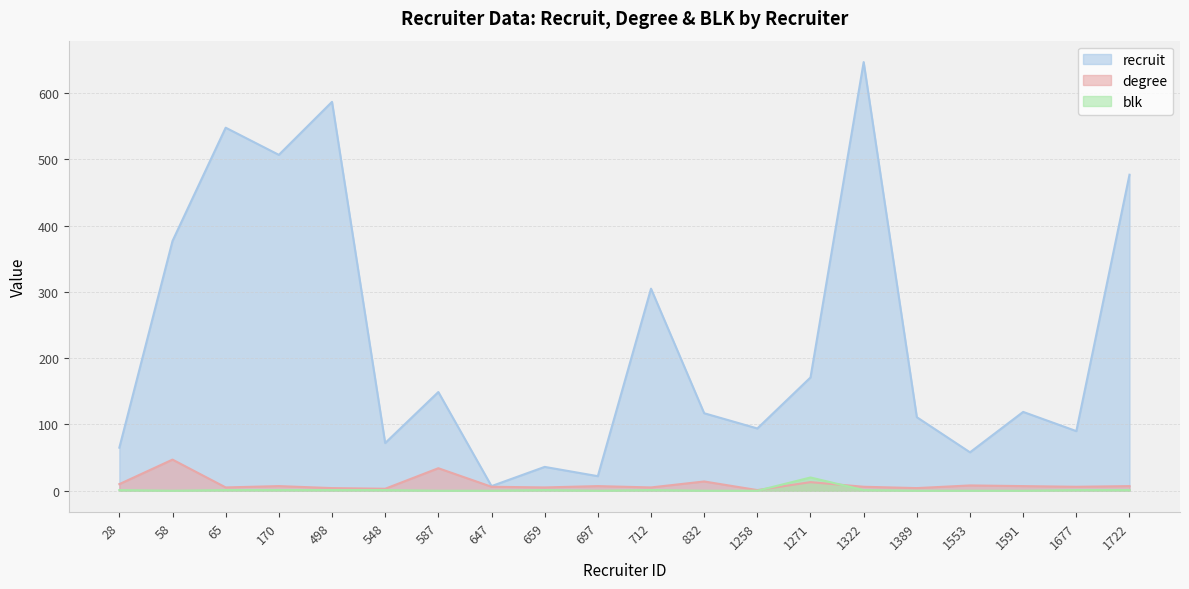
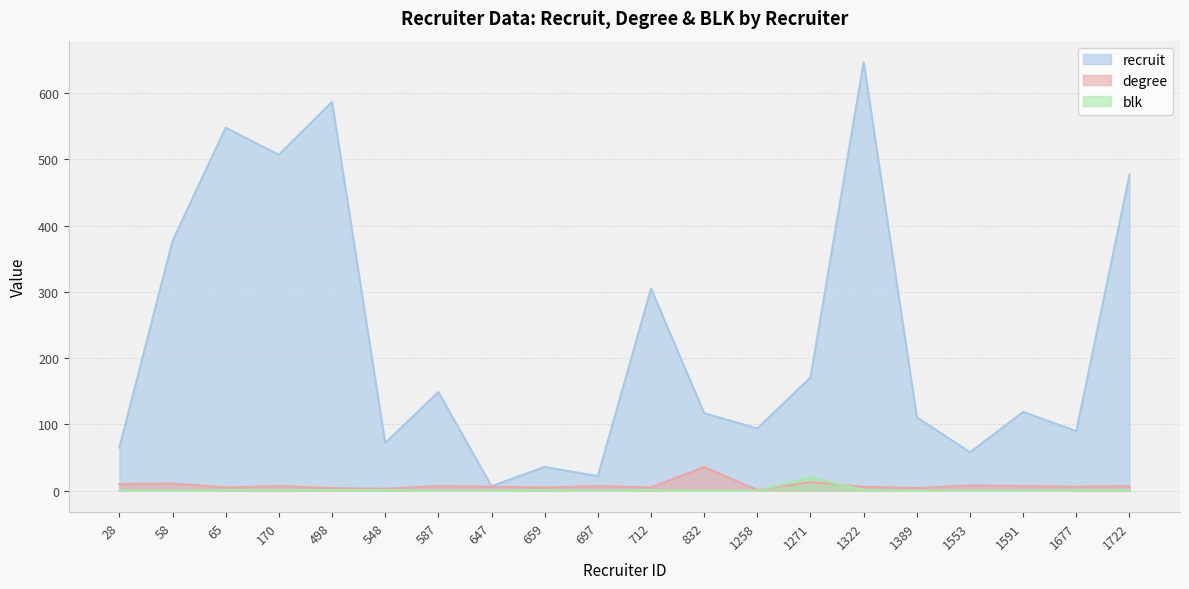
degree, 58: 50 -> 10
degree, 587: 30 -> 10
degree, 832: 10 -> 40
